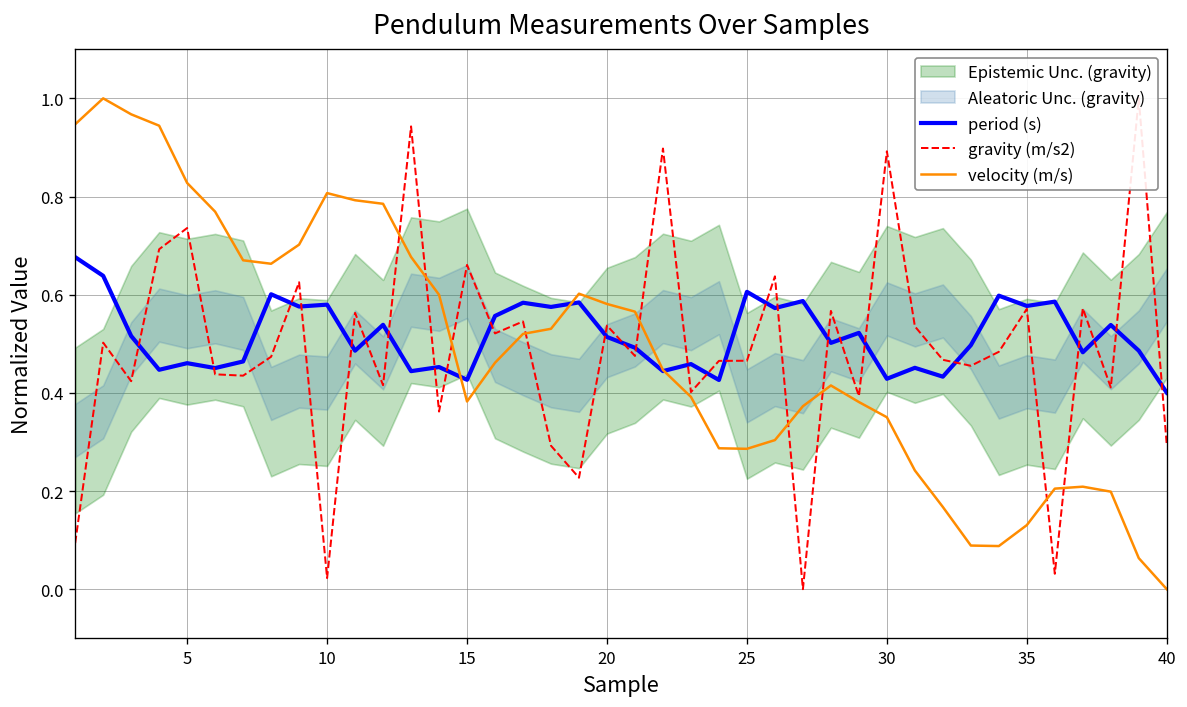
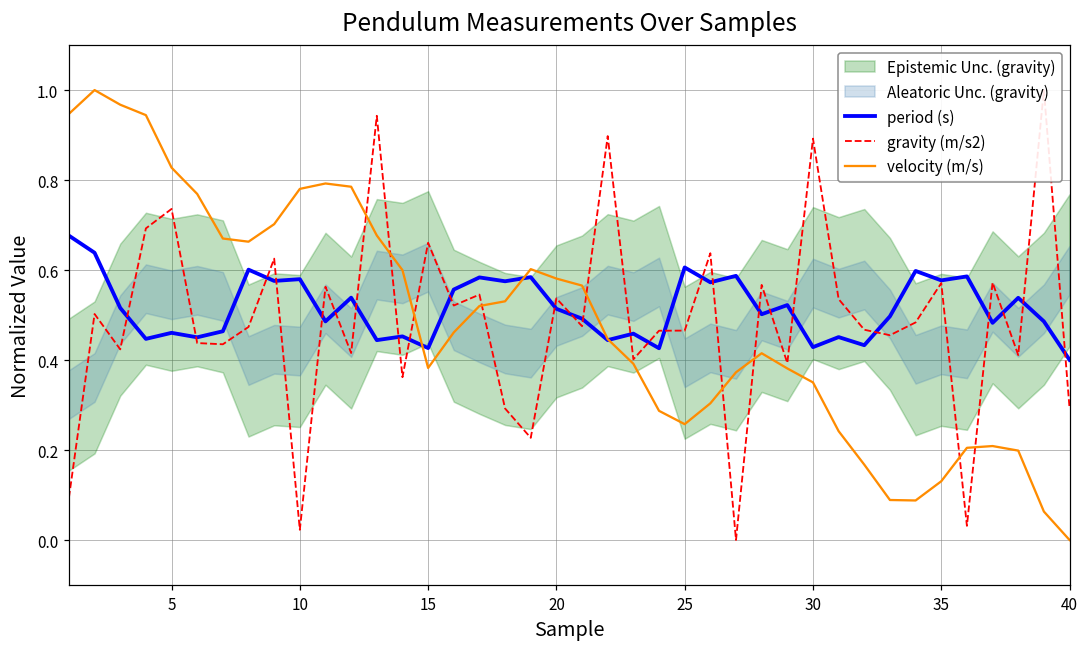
velocity (m/s), 10: 0.81 -> 0.78
velocity (m/s), 25: 0.29 -> 0.26
